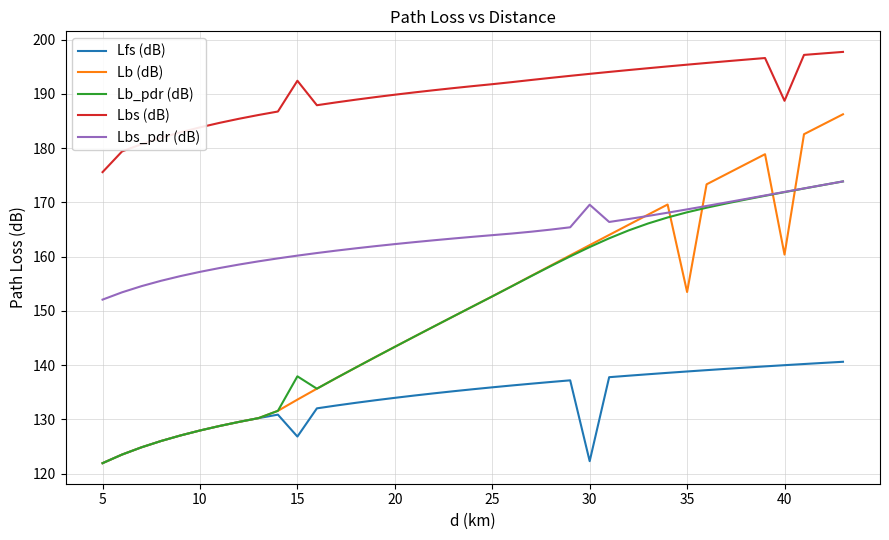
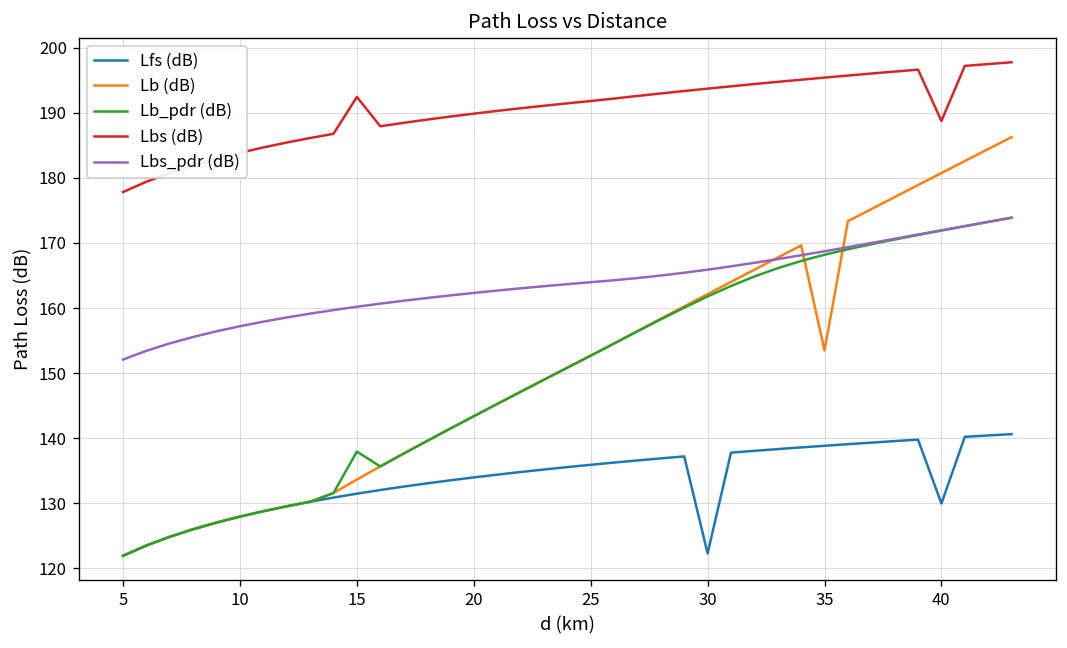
Lbs (dB), 5: 176 -> 178
Lfs (dB), 15: 127 -> 131
Lbs_pdr (dB), 30: 170 -> 166
Lfs (dB), 40: 140 -> 130
Lb (dB), 40: 160 -> 181
